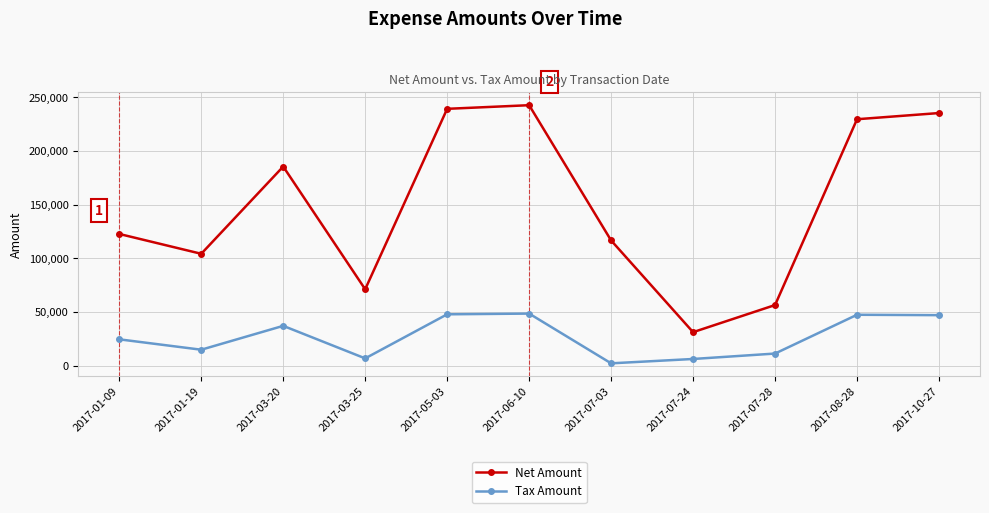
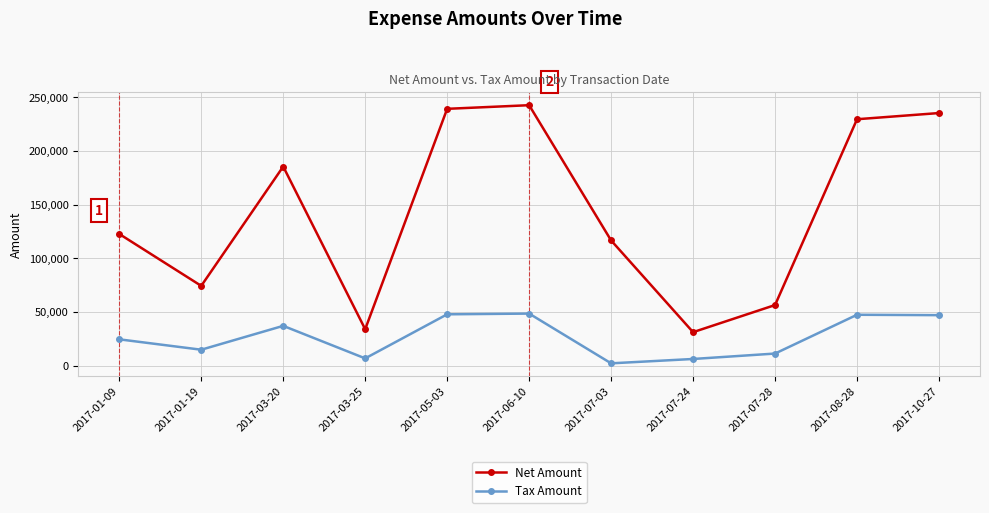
Net Amount, 2017-01-19: 104,000 -> 74,000
Net Amount, 2017-03-25: 71,000 -> 34,000
